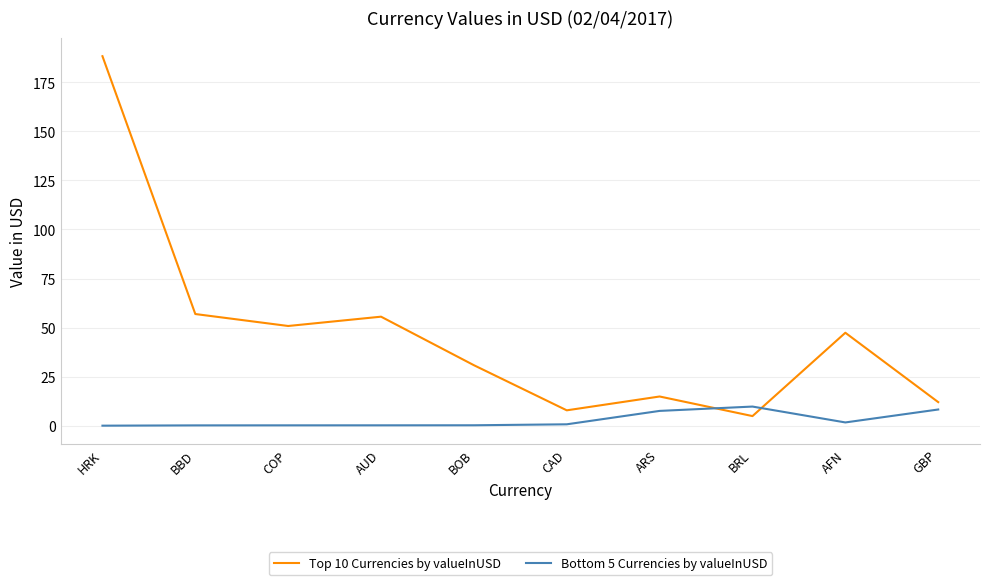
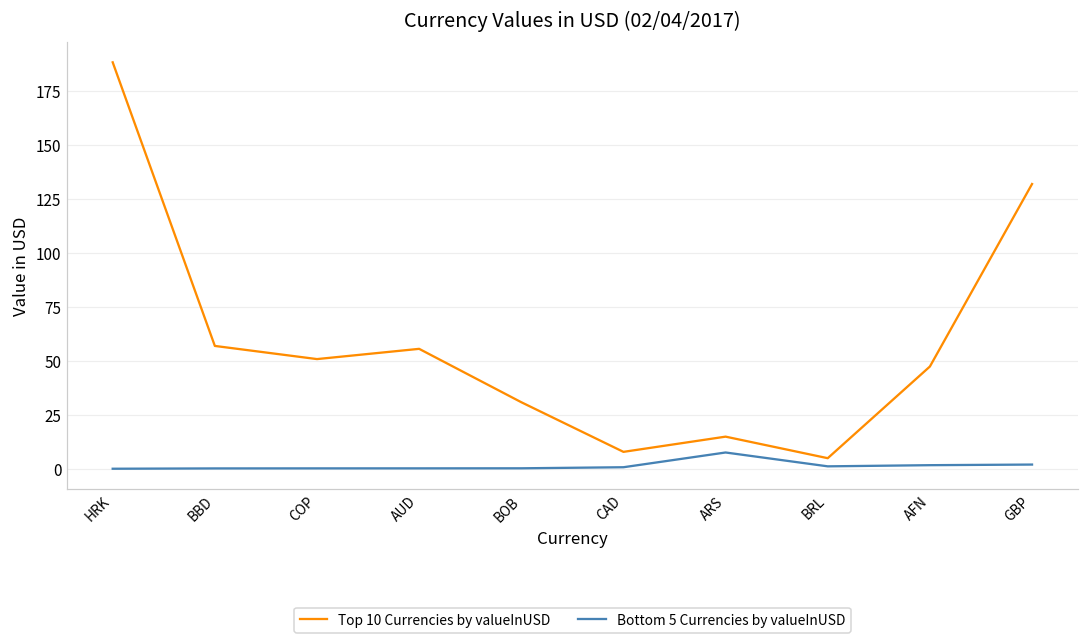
Bottom 5 Currencies by valueInUSD, BRL: 10 -> 1
Top 10 Currencies by valueInUSD, GBP: 12 -> 132
Bottom 5 Currencies by valueInUSD, GBP: 8 -> 2
